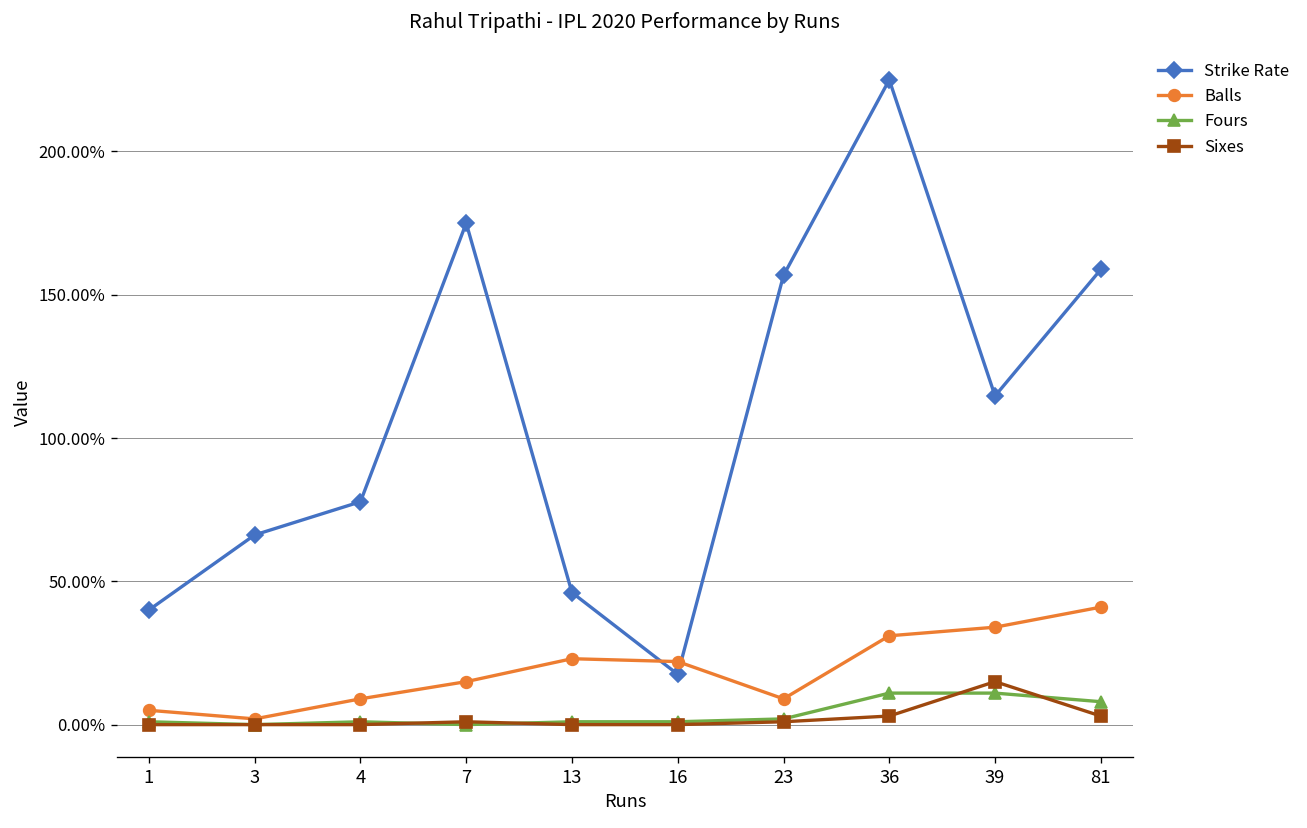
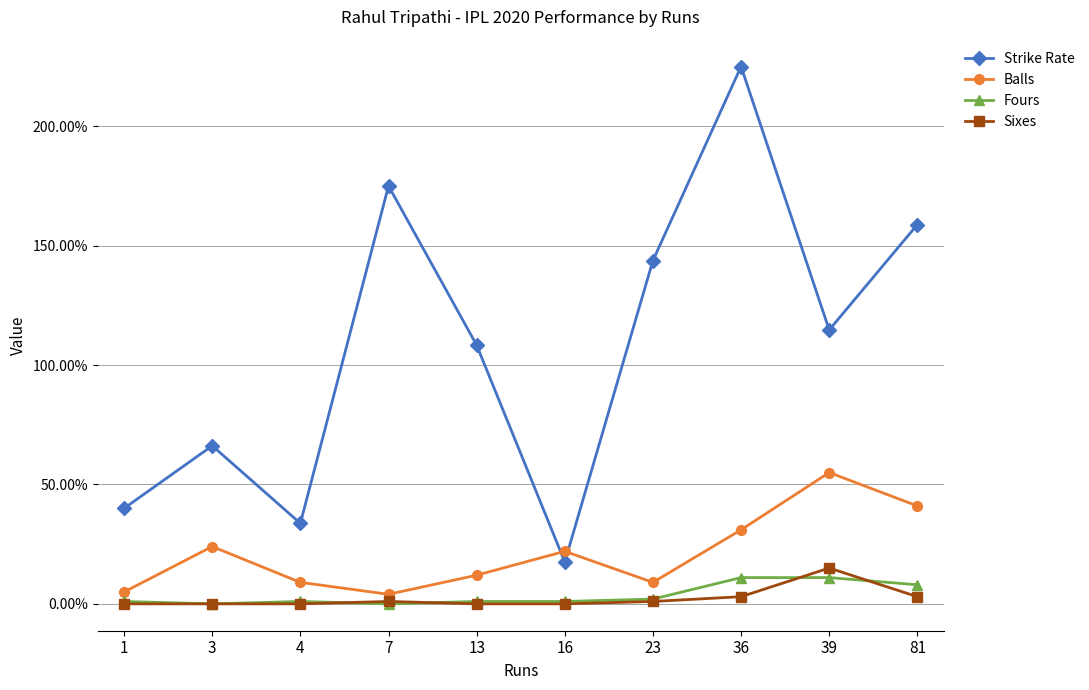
Balls, 3: 2% -> 24%
Strike Rate, 4: 78% -> 34%
Balls, 7: 15% -> 4%
Strike Rate, 13: 46% -> 108%
Balls, 13: 23% -> 12%
Strike Rate, 23: 157% -> 144%
Balls, 39: 34% -> 55%
